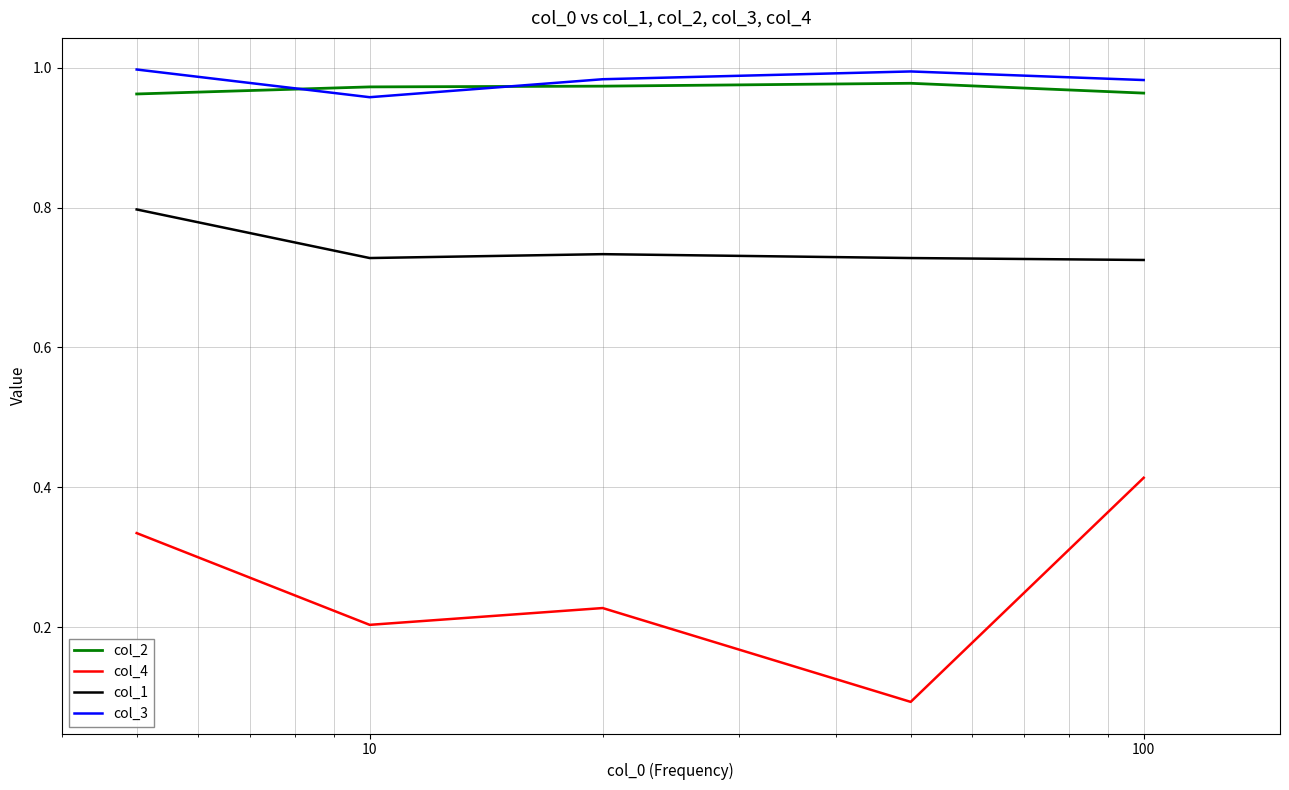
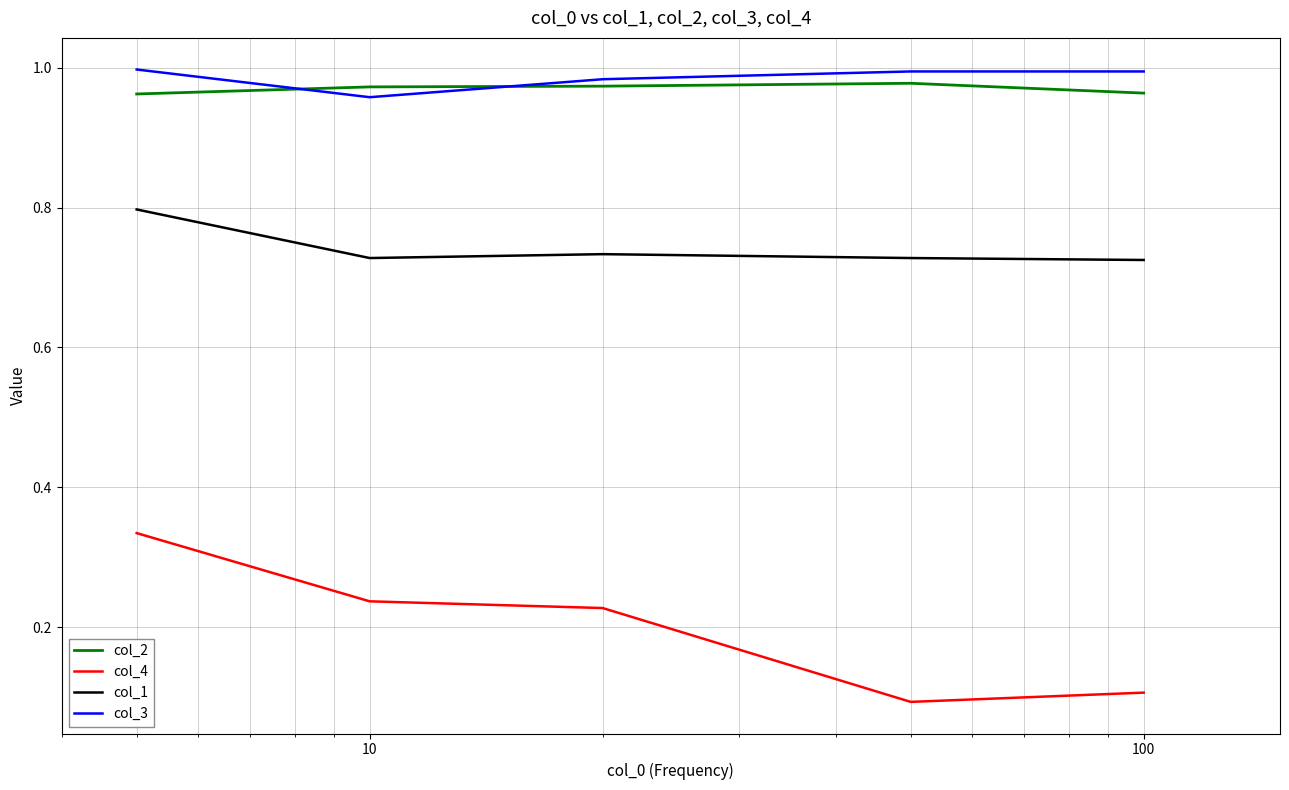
col_4, 10: 0.20 -> 0.24
col_4, 100: 0.41 -> 0.11
col_3, 100: 0.98 -> 0.99
